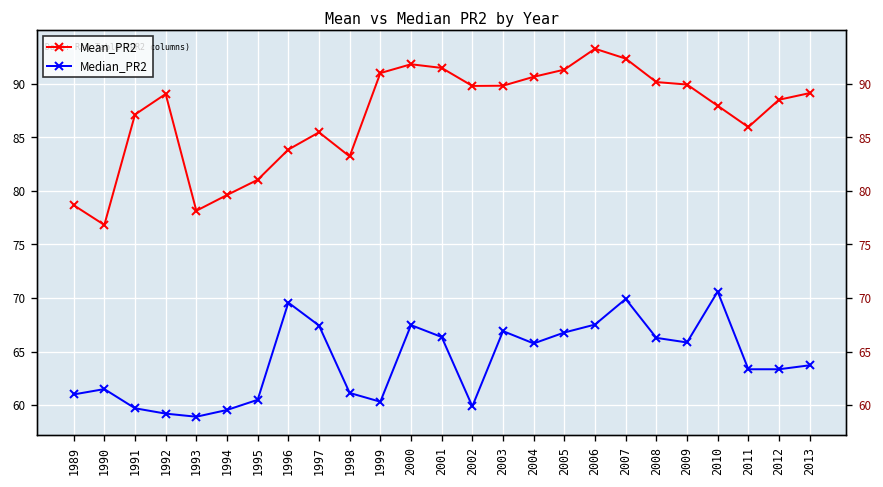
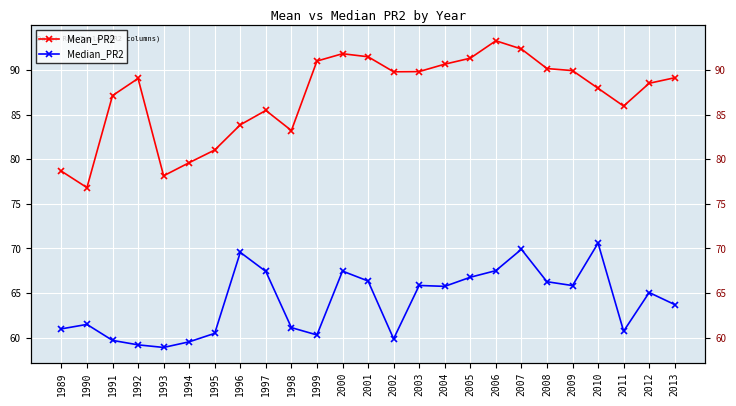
Median_PR2, 2003: 67 -> 66
Median_PR2, 2011: 63 -> 61
Median_PR2, 2012: 63 -> 65
